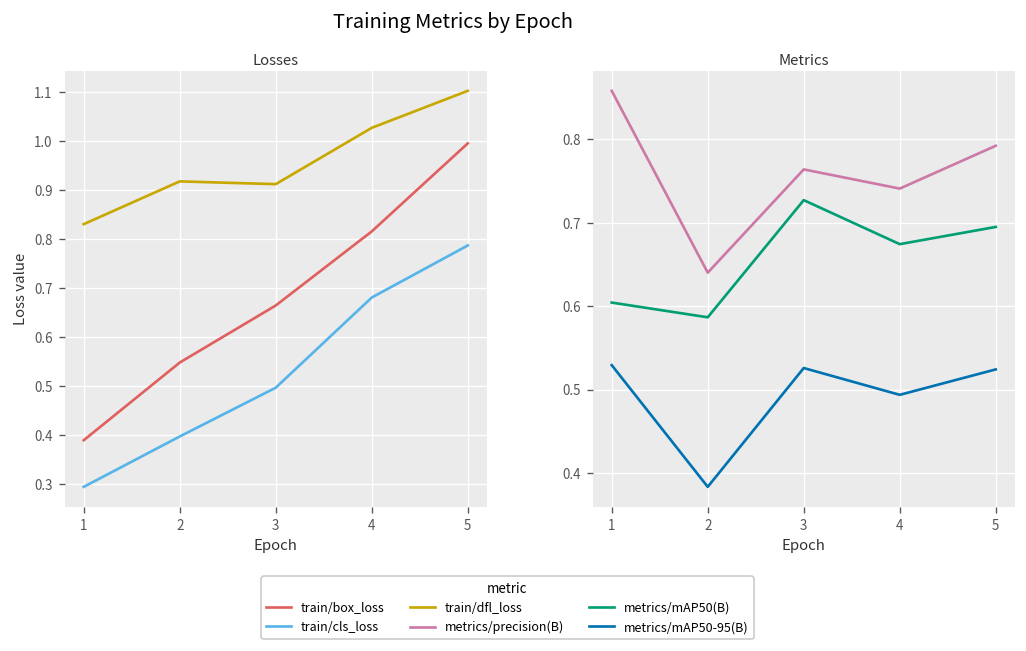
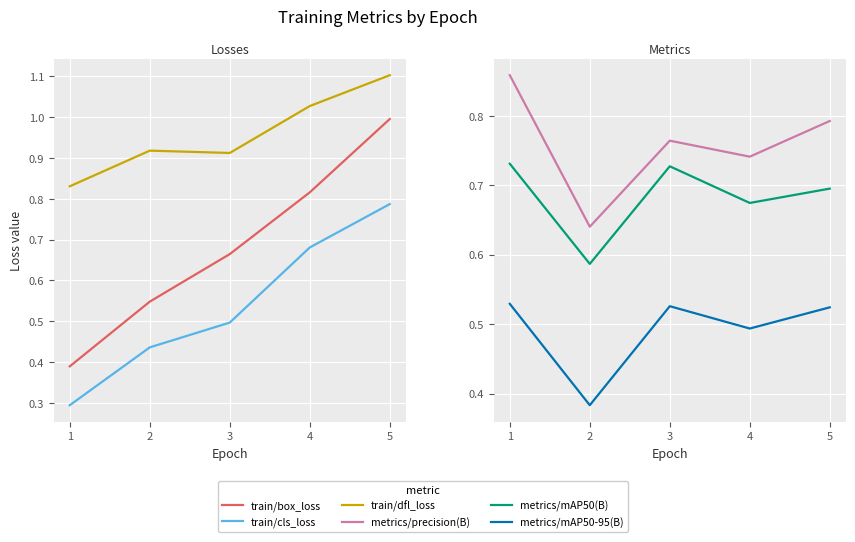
Losses, train/cls_loss, 2: 0.40 -> 0.44
Metrics, metrics/mAP50(B), 1: 0.60 -> 0.73
